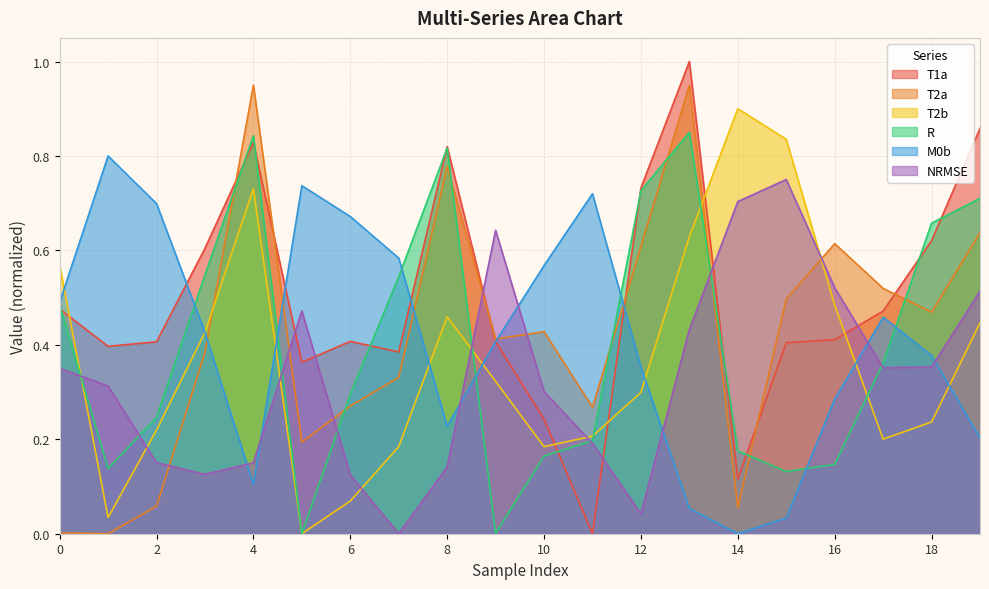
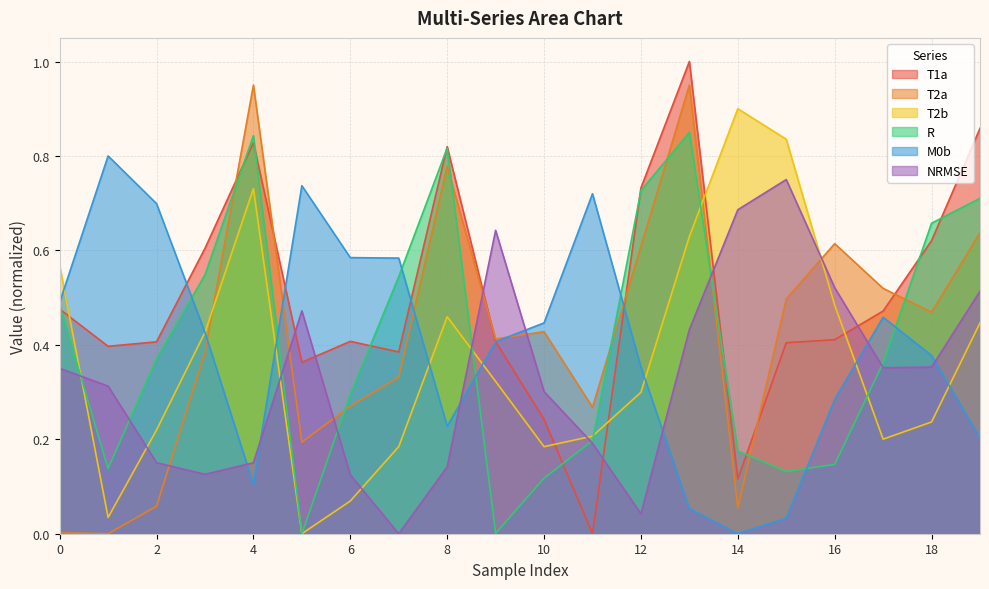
R, 2: 0.25 -> 0.37
M0b, 6: 0.67 -> 0.58
R, 10: 0.16 -> 0.12
M0b, 10: 0.57 -> 0.45
NRMSE, 14: 0.70 -> 0.69
